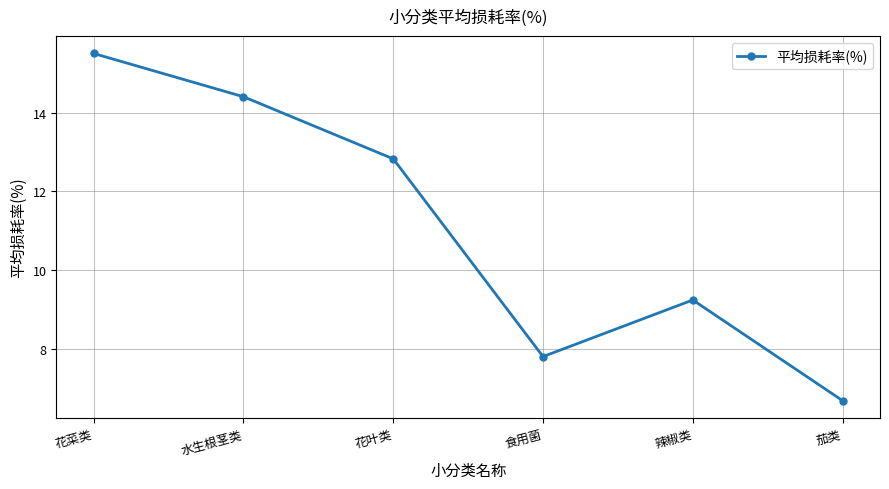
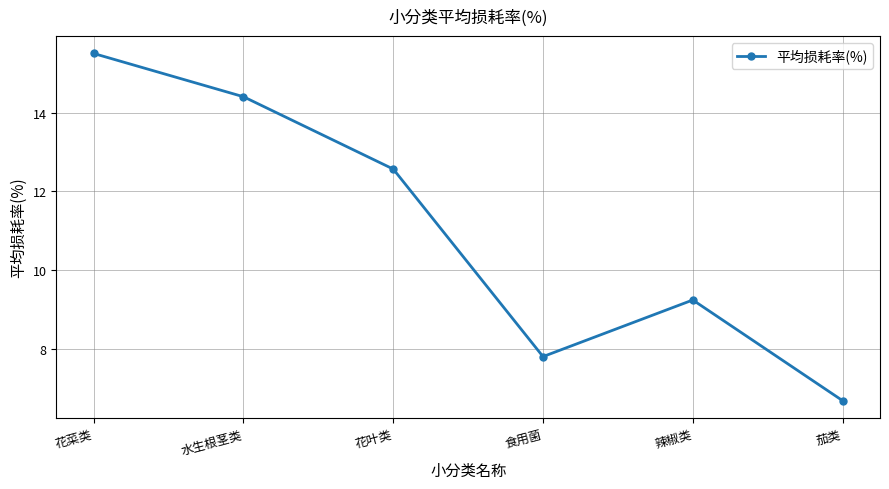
花叶类: 12.8 -> 12.6
